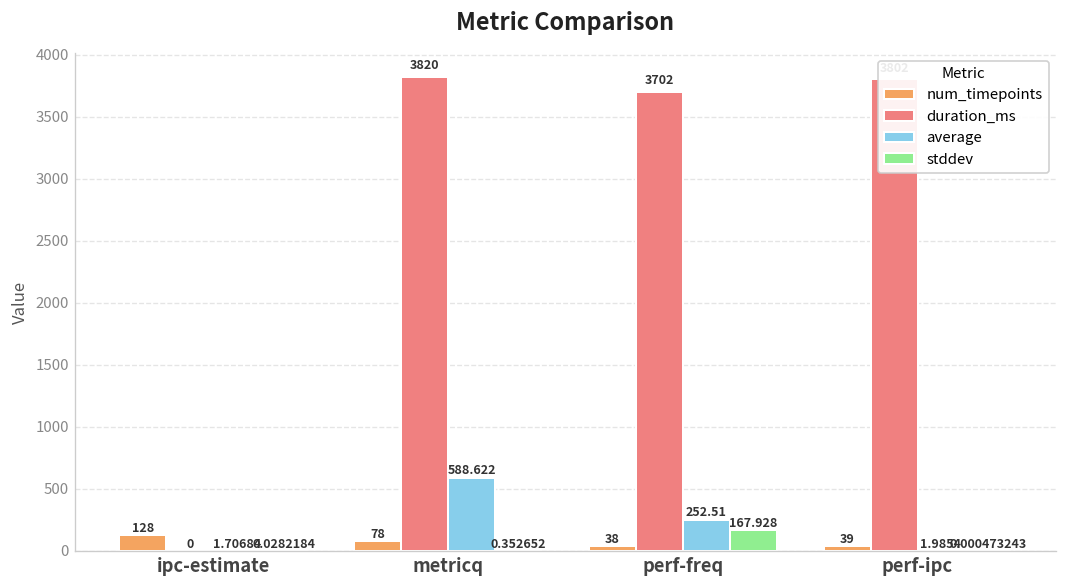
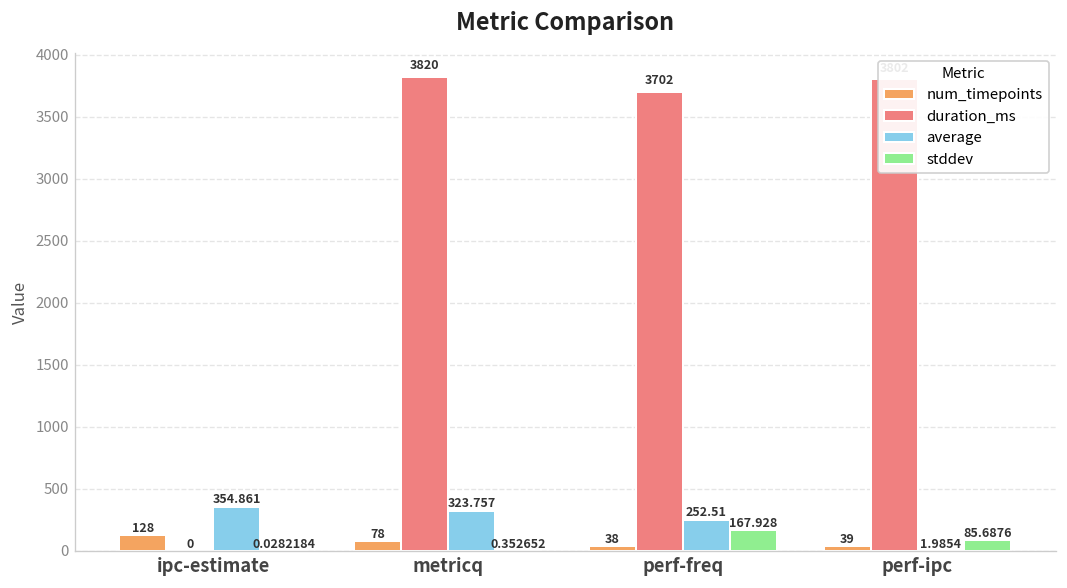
average, ipc-estimate: 1.70684 -> 354.861
average, metricq: 588.622 -> 323.757
stddev, perf-ipc: 0.000473243 -> 85.6876
